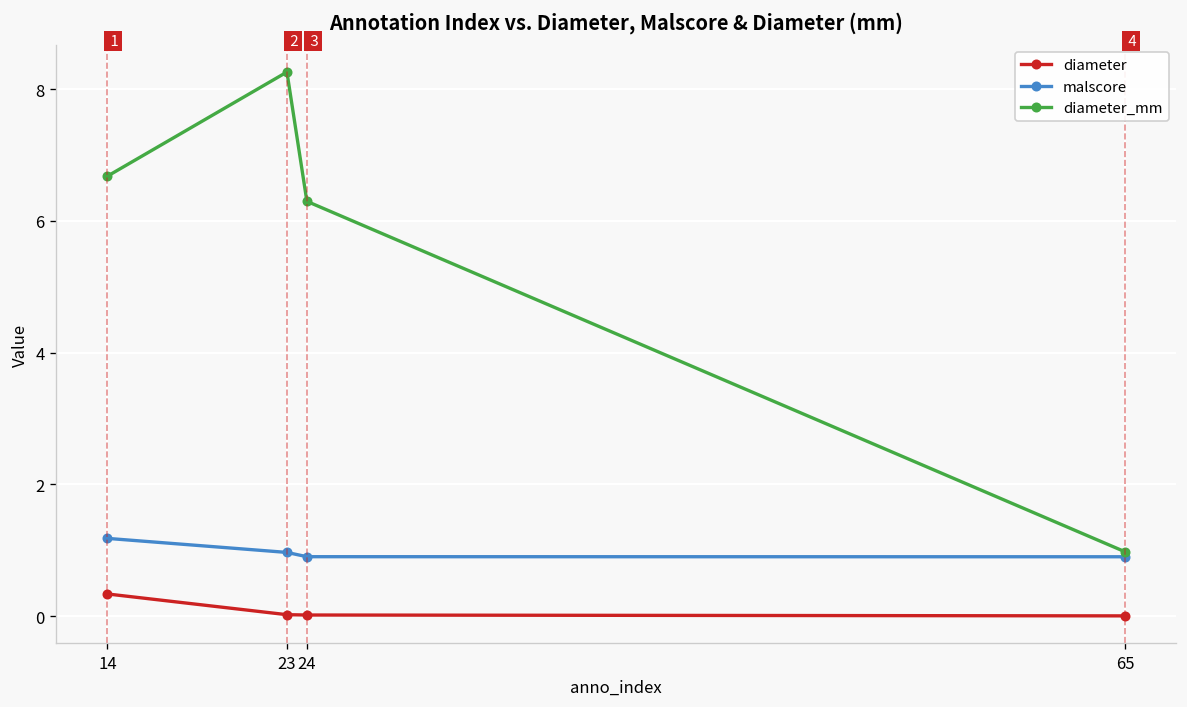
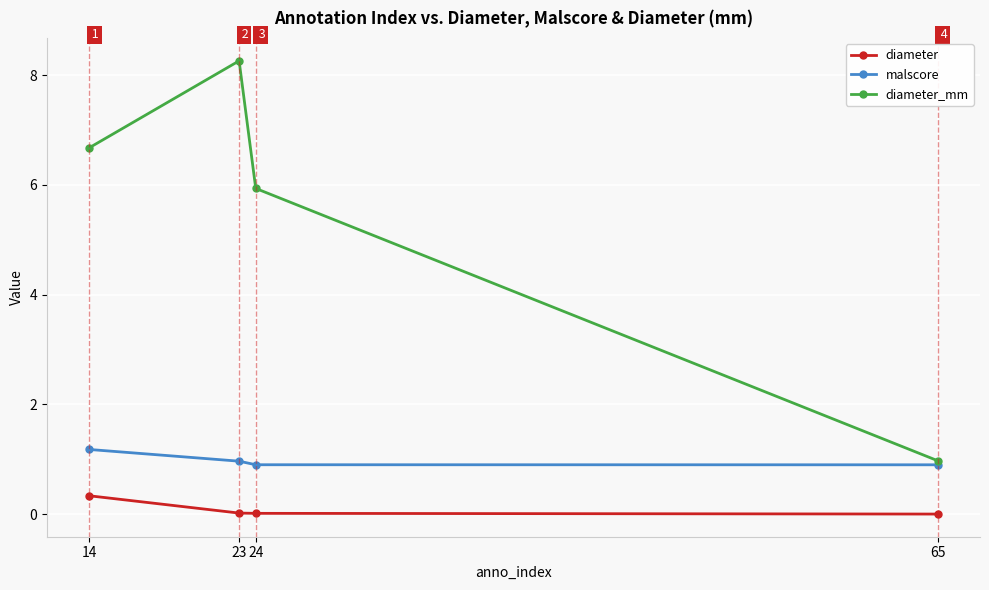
diameter_mm, 24: 6.3 -> 5.9
